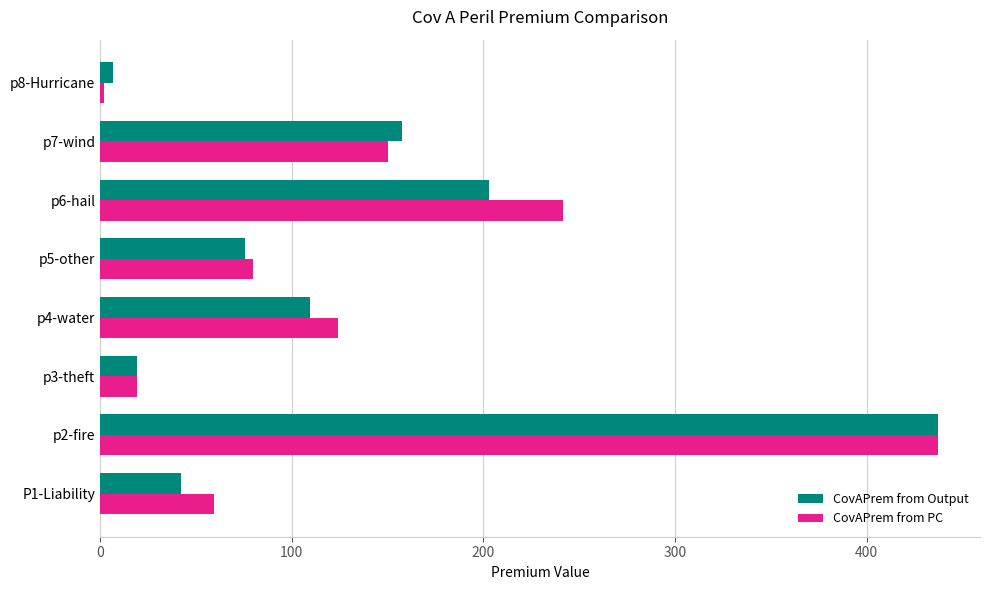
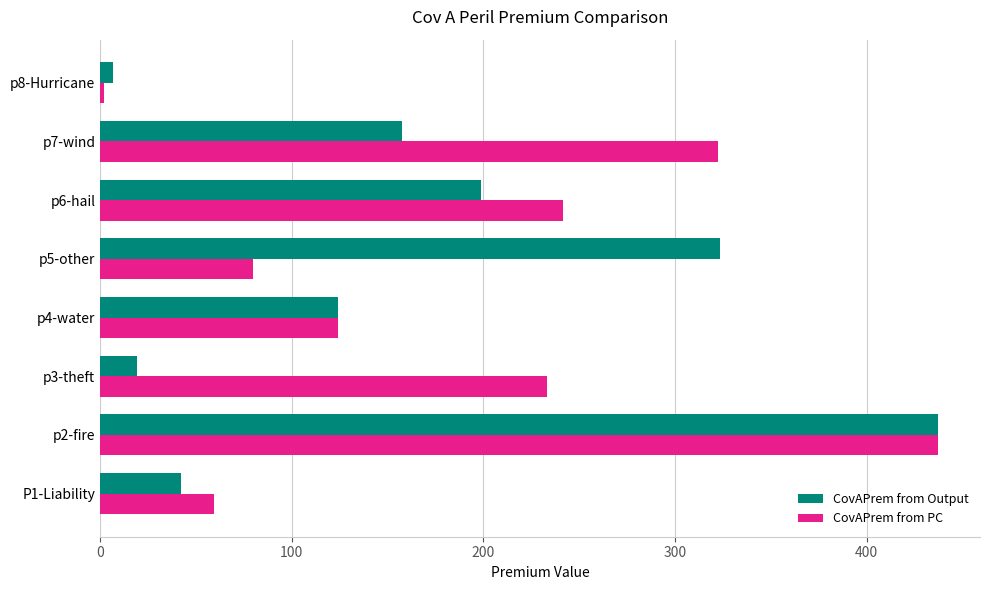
CovAPrem from PC, p7-wind: 150 -> 322
CovAPrem from Output, p6-hail: 203 -> 199
CovAPrem from Output, p5-other: 76 -> 323
CovAPrem from Output, p4-water: 109 -> 124
CovAPrem from PC, p3-theft: 19 -> 233
